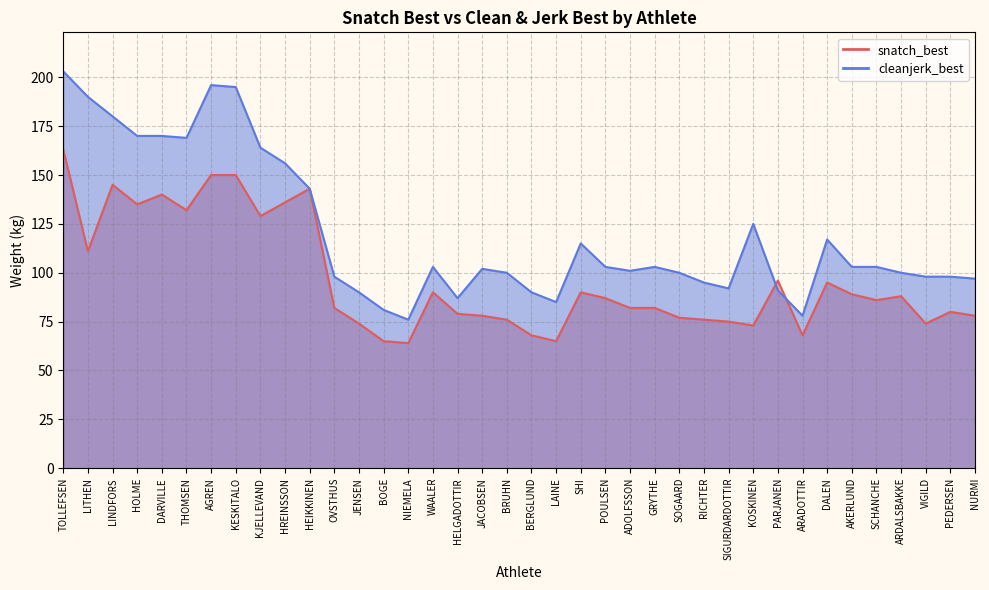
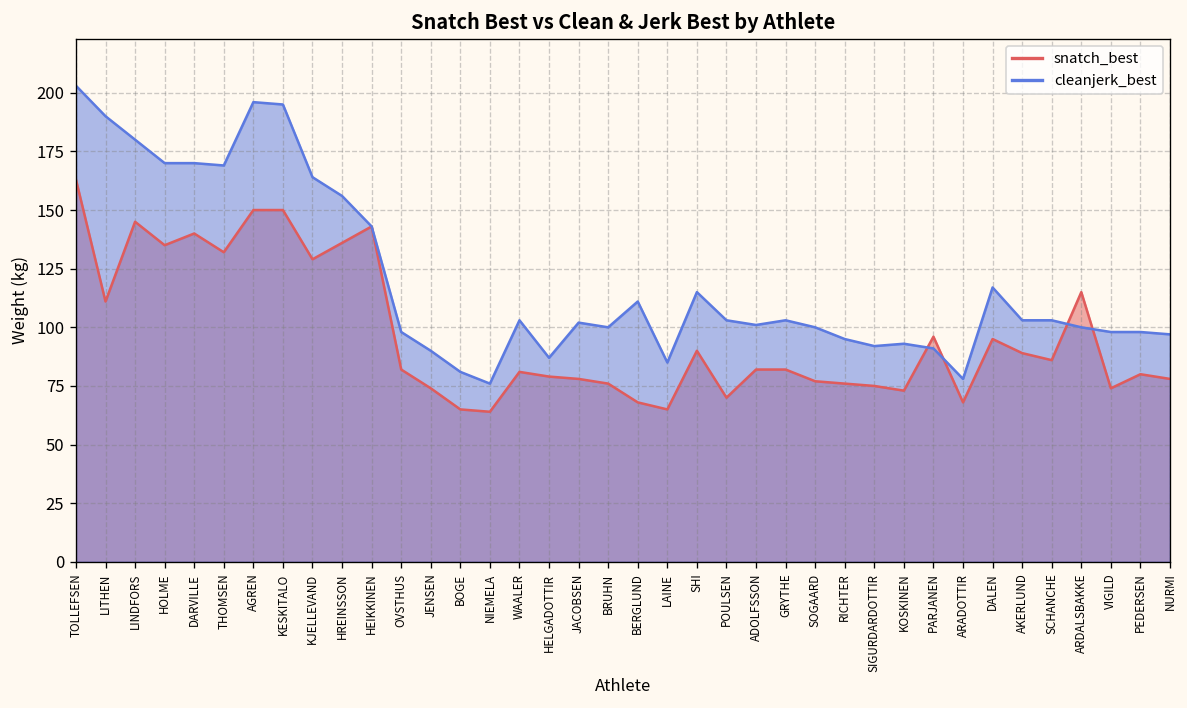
snatch_best, WAALER: 90 -> 81
cleanjerk_best, BERGLUND: 90 -> 111
snatch_best, POULSEN: 87 -> 70
cleanjerk_best, KOSKINEN: 125 -> 93
snatch_best, ARDALSBAKKE: 88 -> 115
